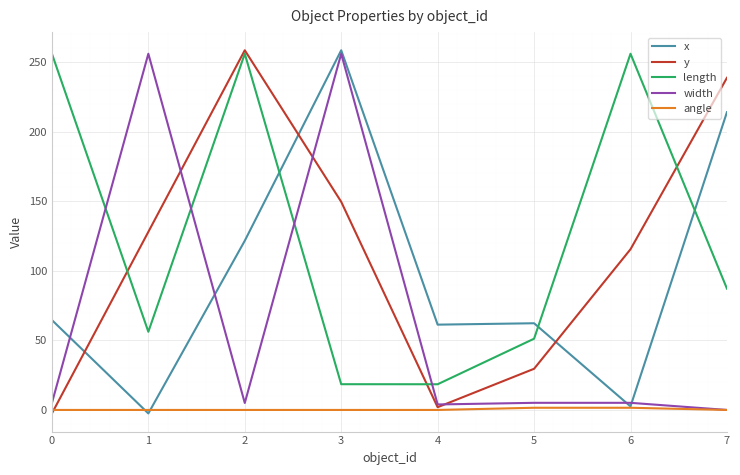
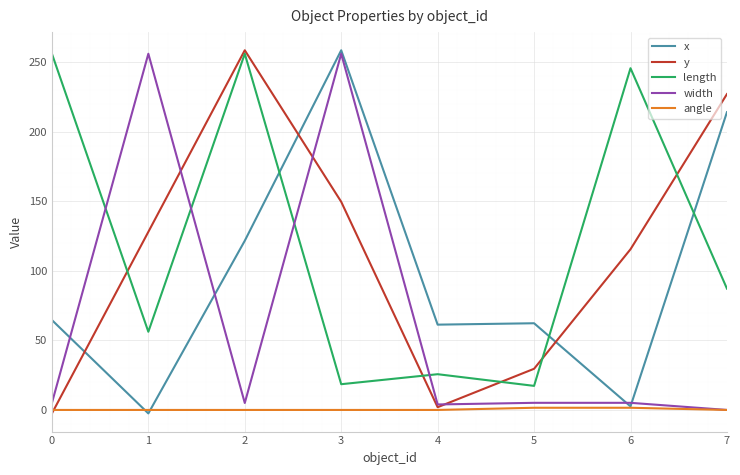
length, 4: 18 -> 26
length, 5: 51 -> 17
length, 6: 256 -> 246
y, 7: 239 -> 227
